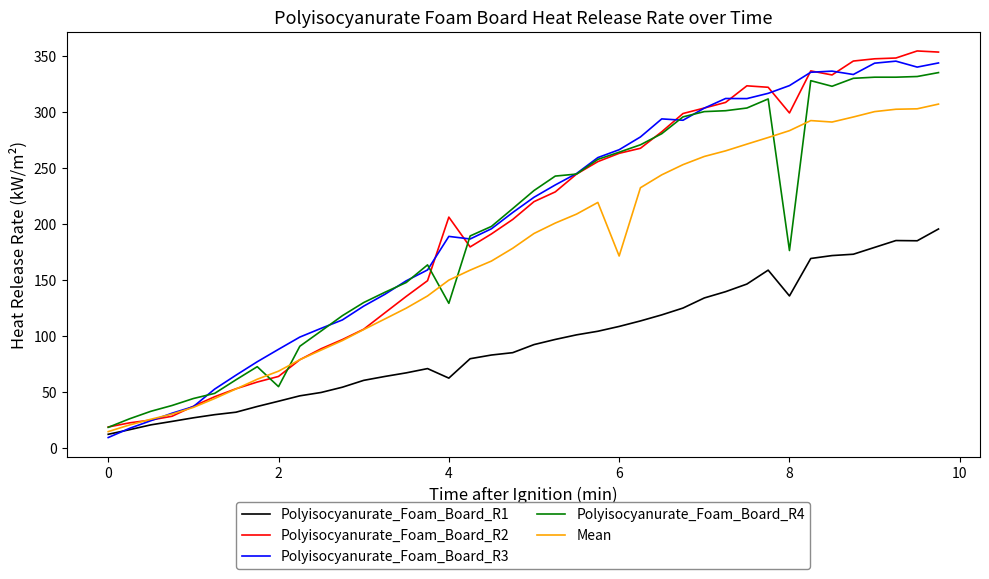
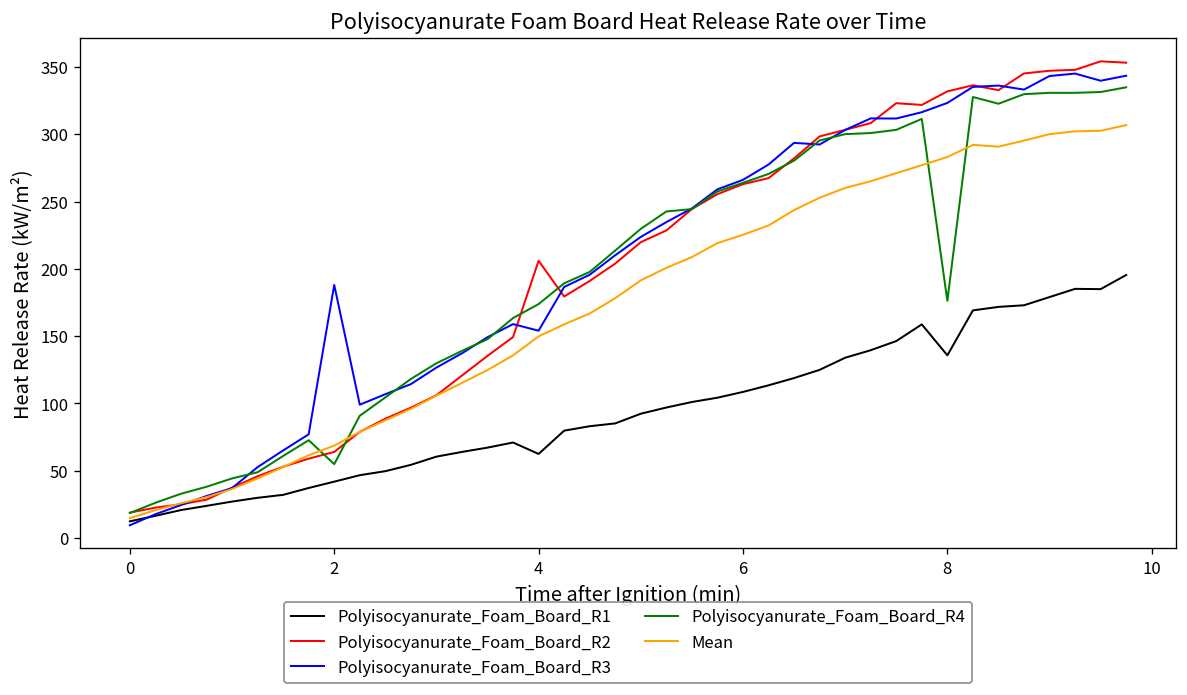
Polyisocyanurate_Foam_Board_R3, 2: 88 -> 188
Polyisocyanurate_Foam_Board_R3, 4: 189 -> 154
Polyisocyanurate_Foam_Board_R4, 4: 129 -> 174
Mean, 6: 171 -> 225
Polyisocyanurate_Foam_Board_R2, 8: 299 -> 332
